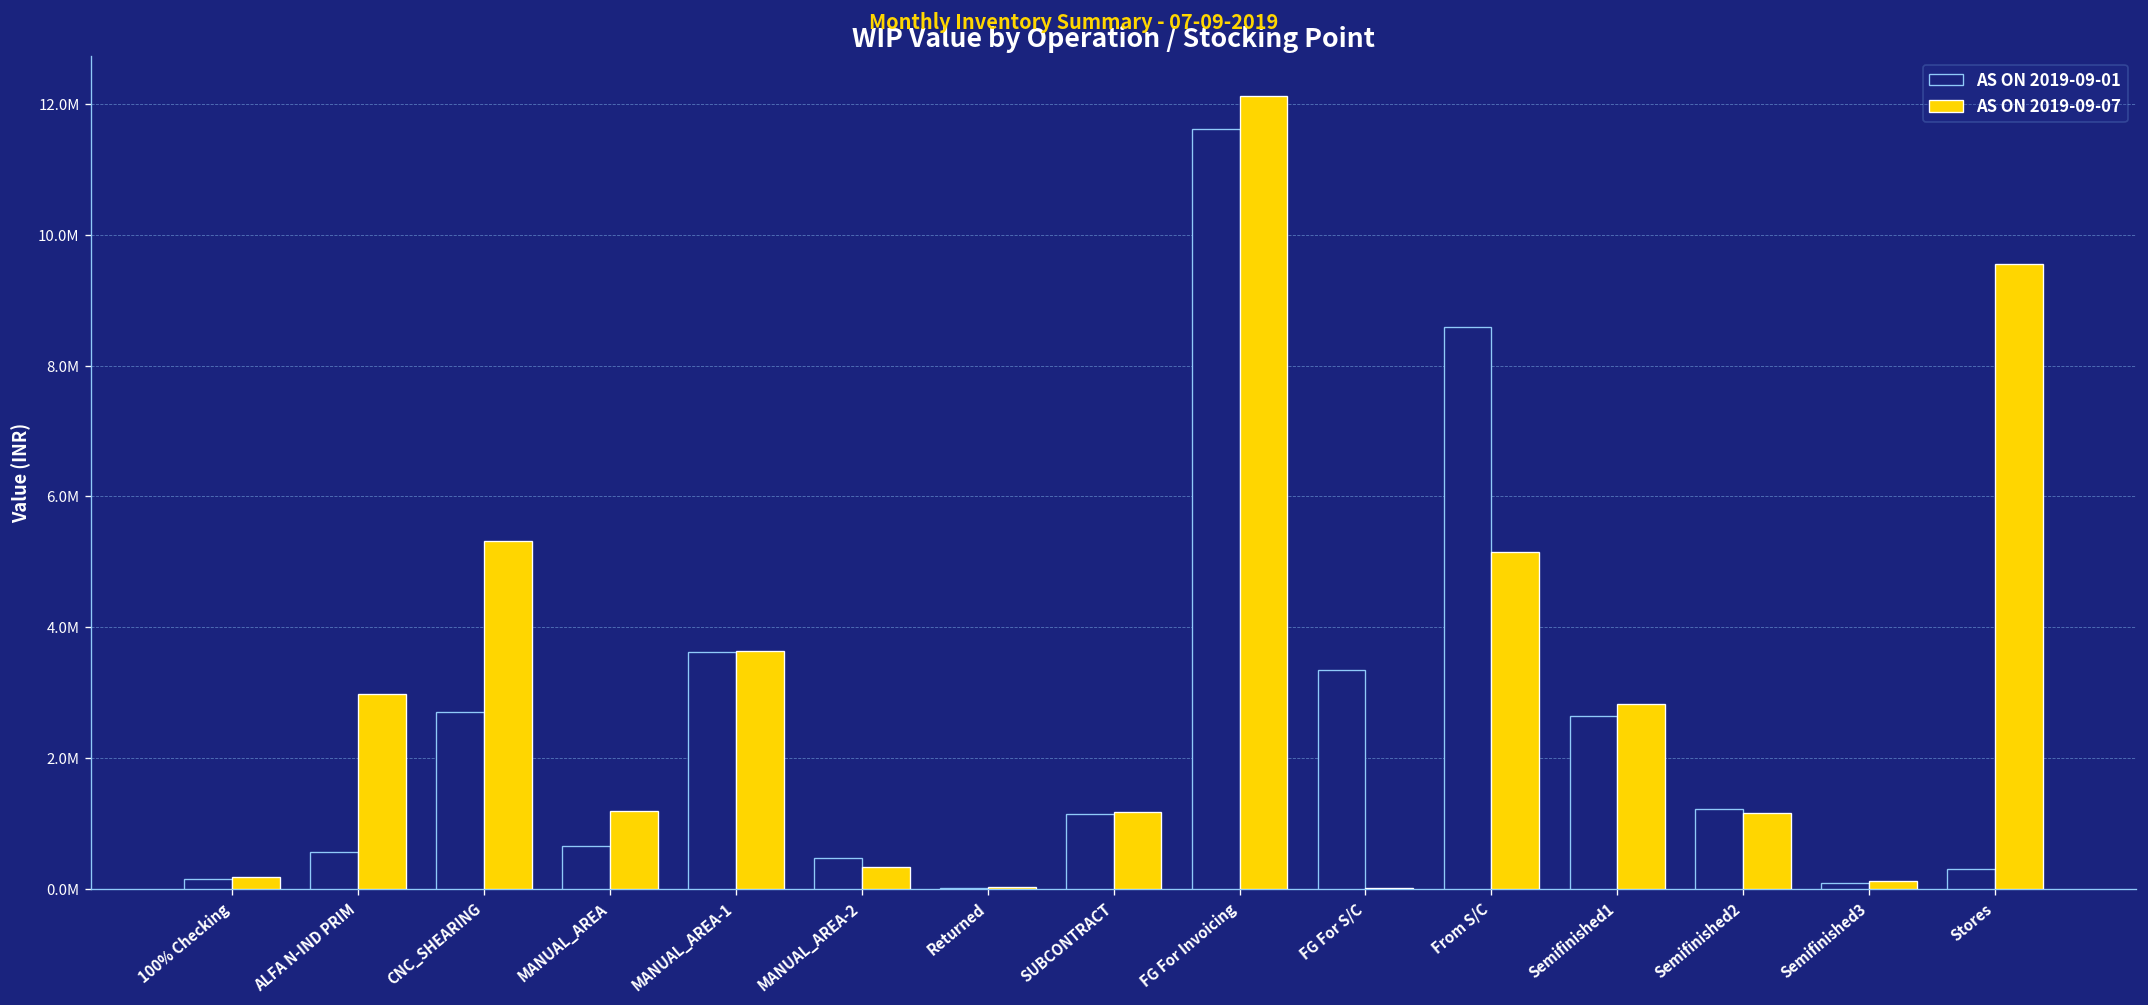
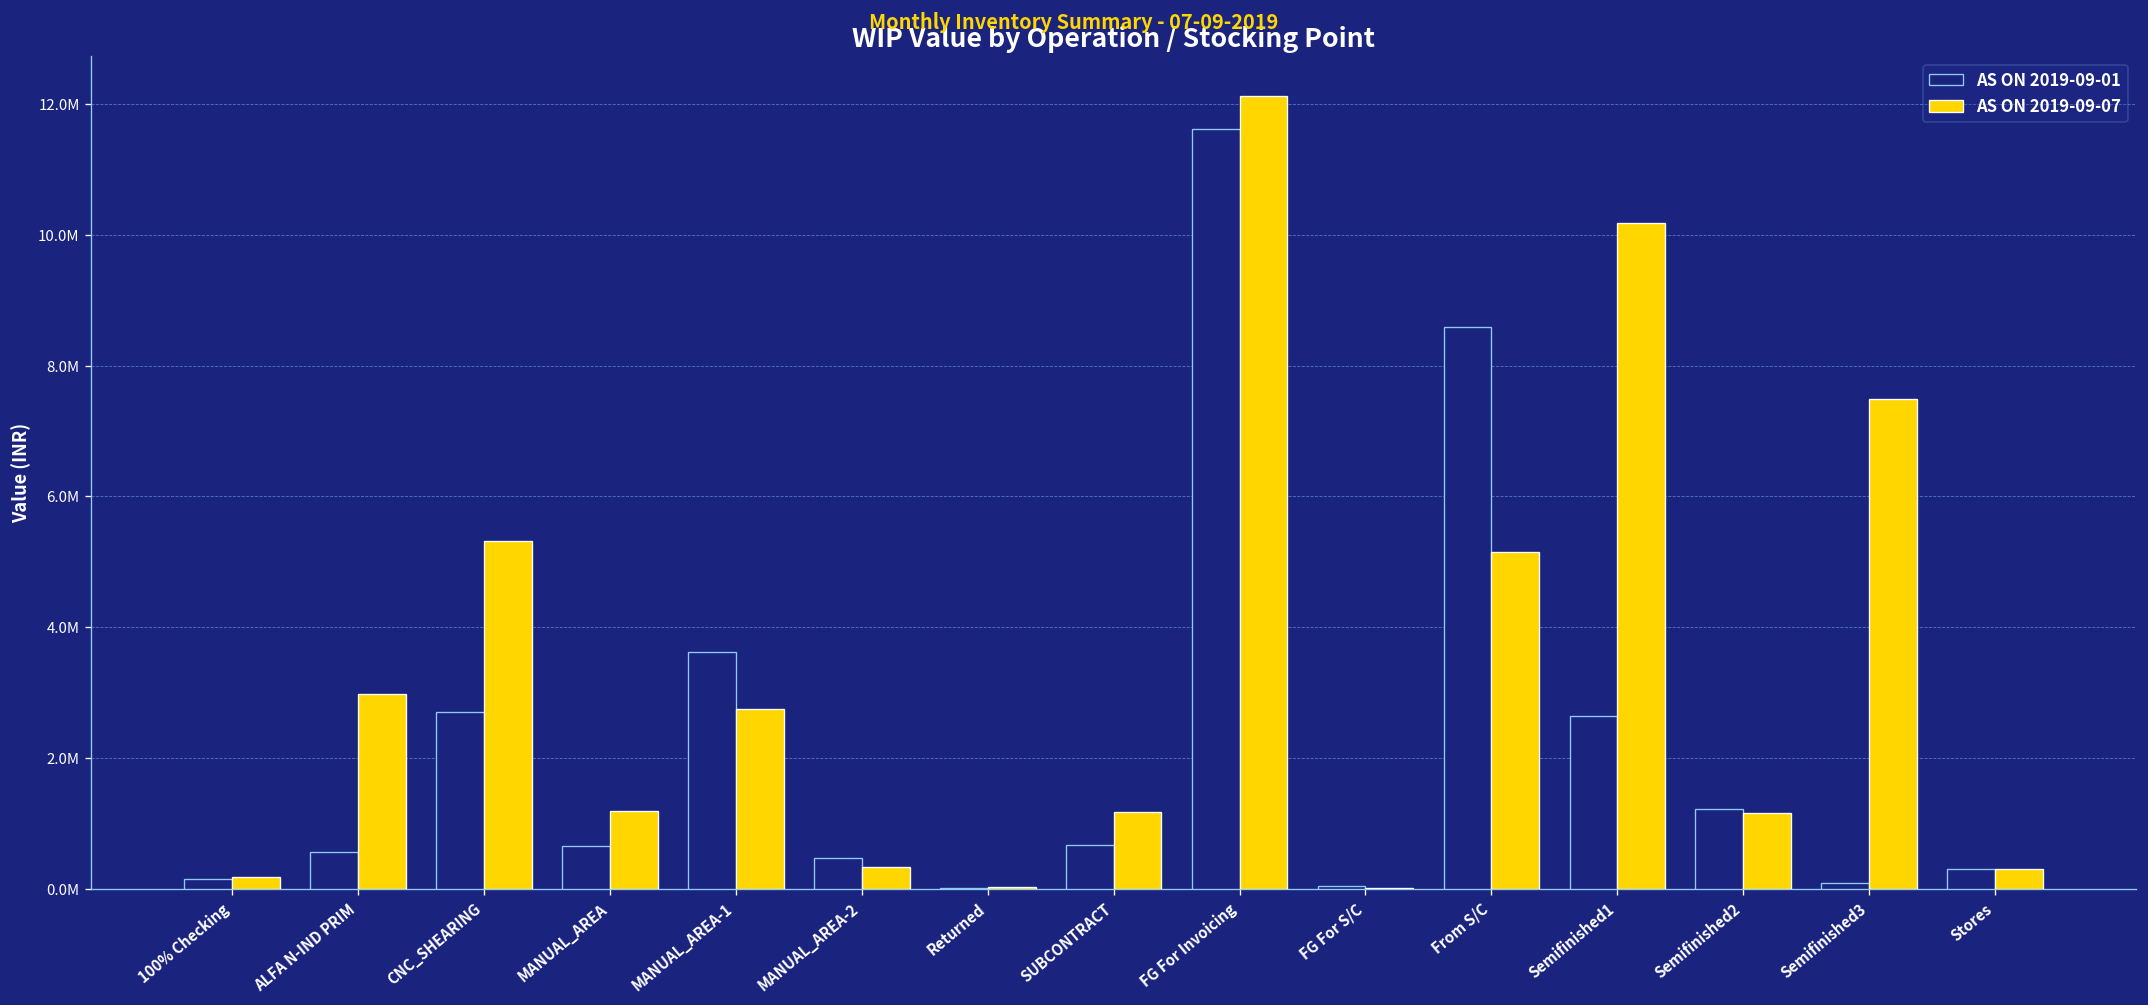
AS ON 2019-09-07, MANUAL_AREA-1: 3600000 -> 2700000
AS ON 2019-09-01, SUBCONTRACT: 1100000 -> 700000
AS ON 2019-09-01, FG For S/C: 3400000 -> 0
AS ON 2019-09-07, Semifinished1: 2800000 -> 10200000
AS ON 2019-09-07, Semifinished3: 100000 -> 7500000
AS ON 2019-09-07, Stores: 9600000 -> 300000
